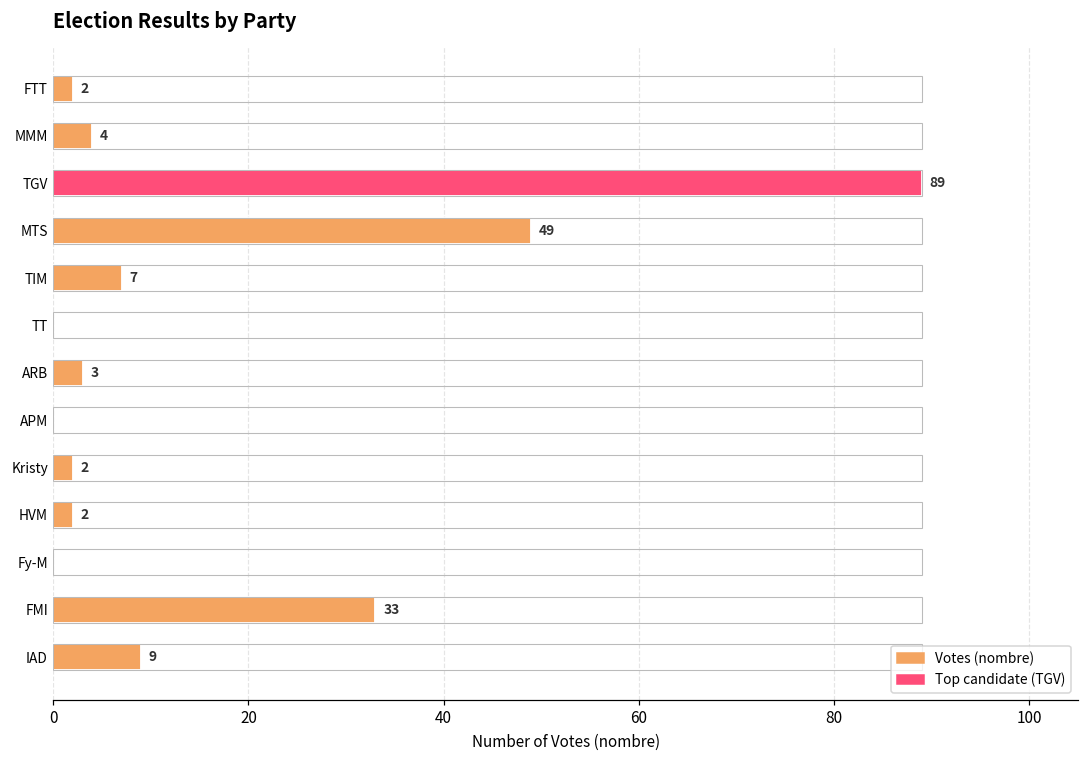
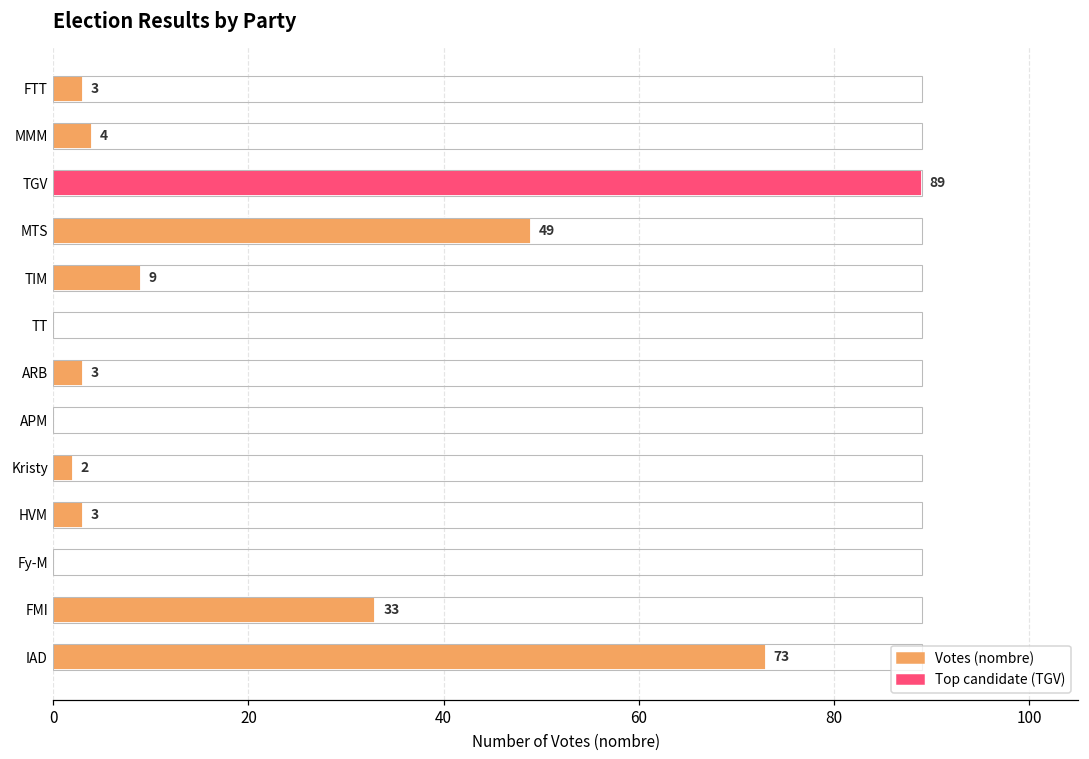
FTT: 2 -> 3
TIM: 7 -> 9
HVM: 2 -> 3
IAD: 9 -> 73
